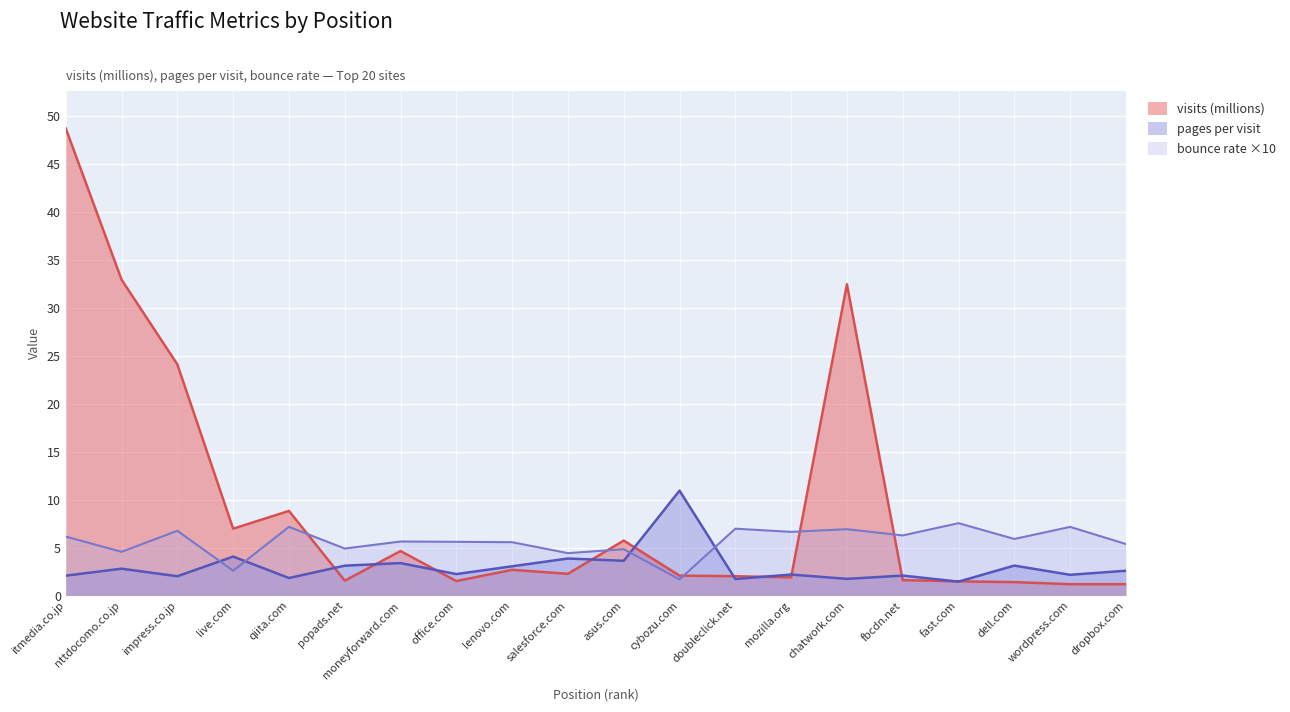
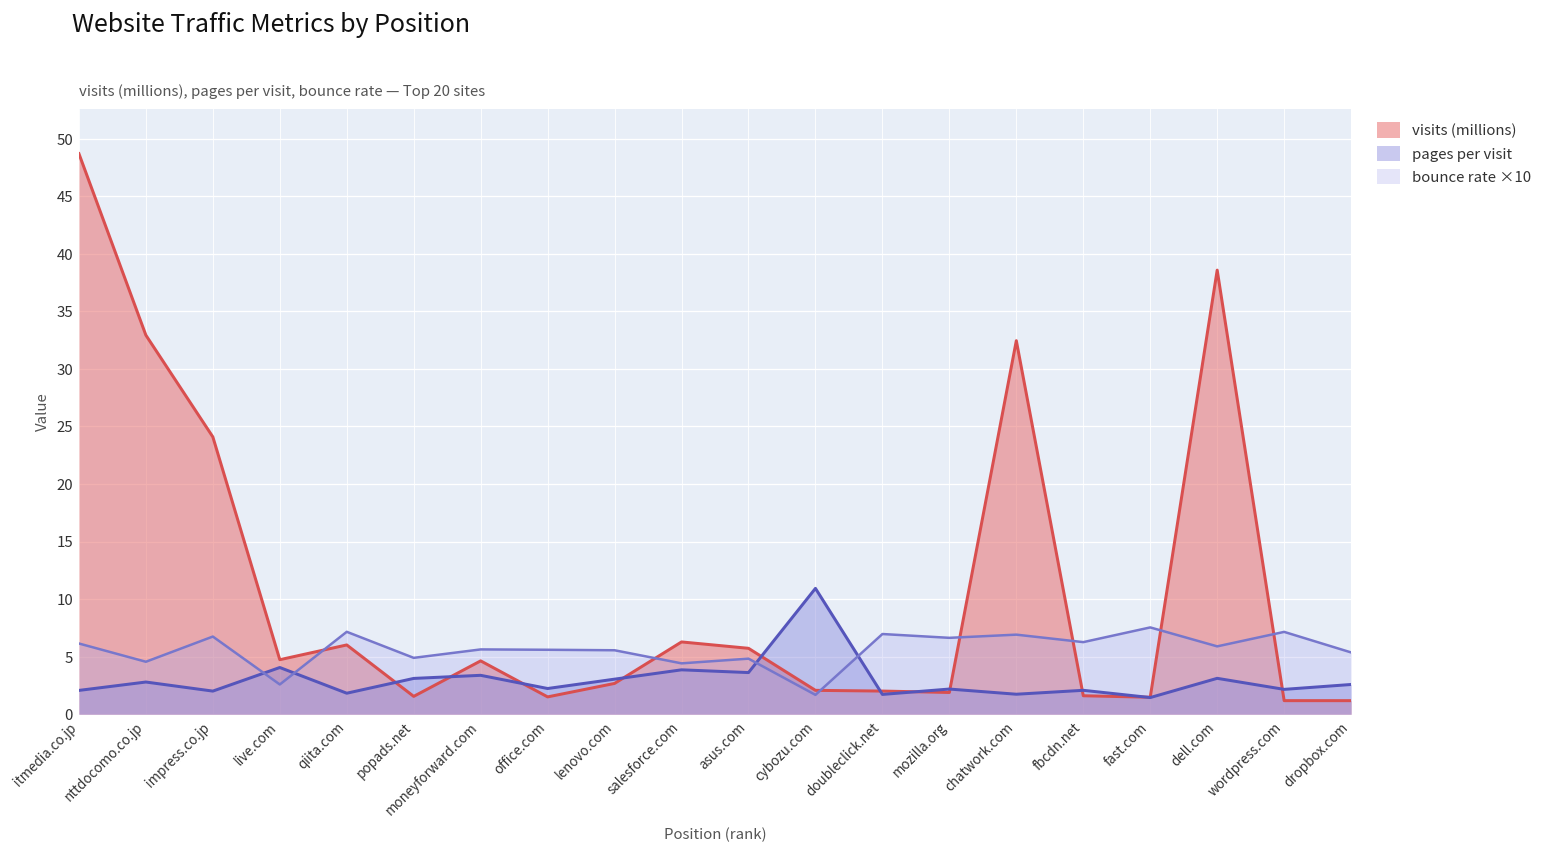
visits (millions), live.com: 7 -> 5
visits (millions), qiita.com: 9 -> 6
visits (millions), salesforce.com: 2 -> 6
visits (millions), dell.com: 1 -> 39
